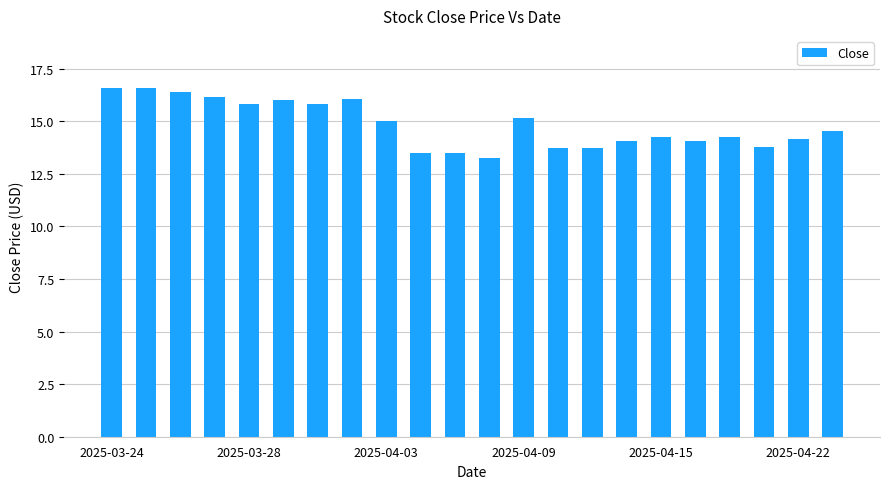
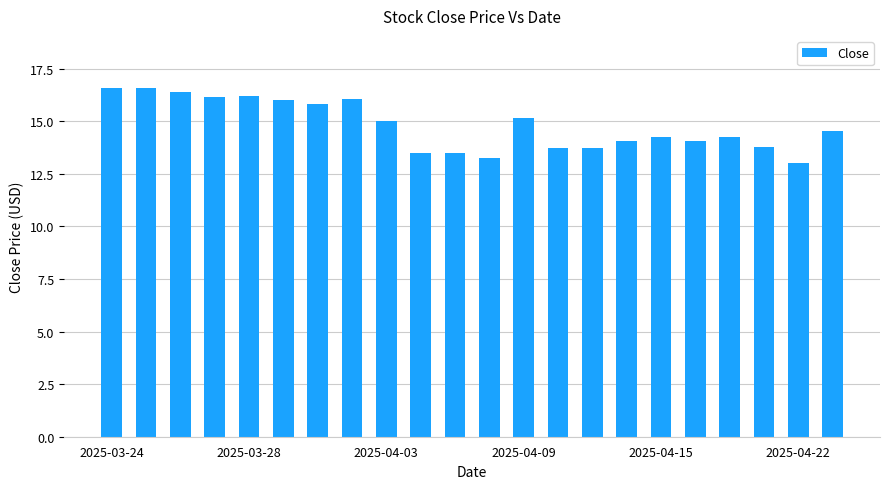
2025-03-28: 15.8 -> 16.2
2025-04-22: 14.2 -> 13.0
